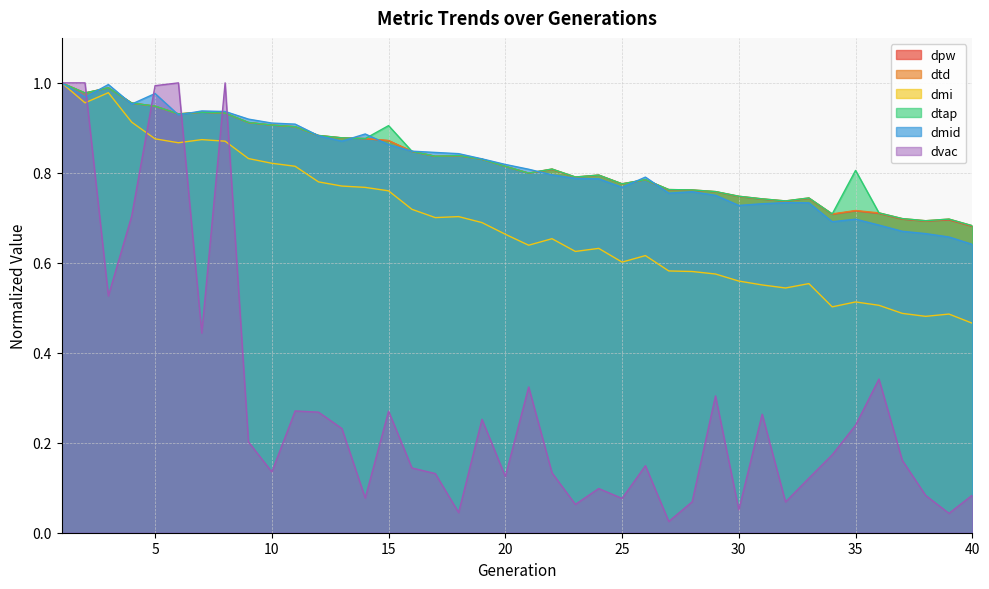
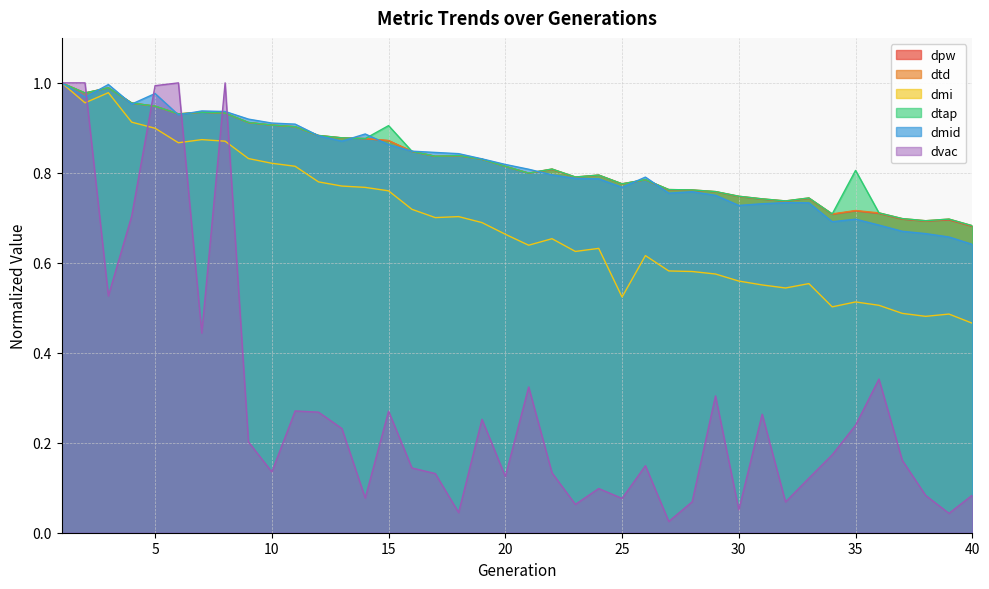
dmi, 5: 0.88 -> 0.90
dmi, 25: 0.60 -> 0.52
